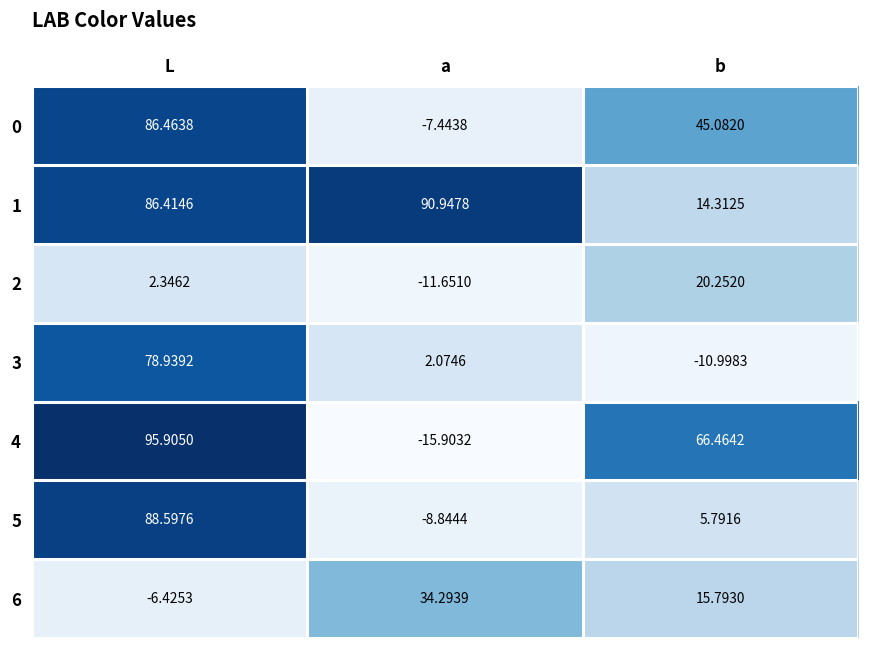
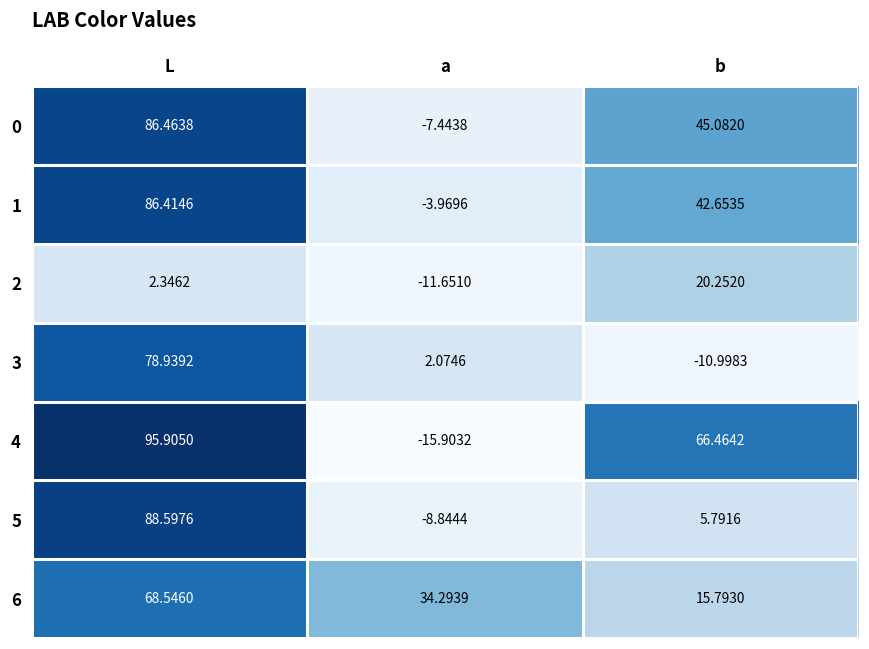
1, a: 90.9478 -> -3.9696
1, b: 14.3125 -> 42.6535
6, L: -6.4253 -> 68.5460
